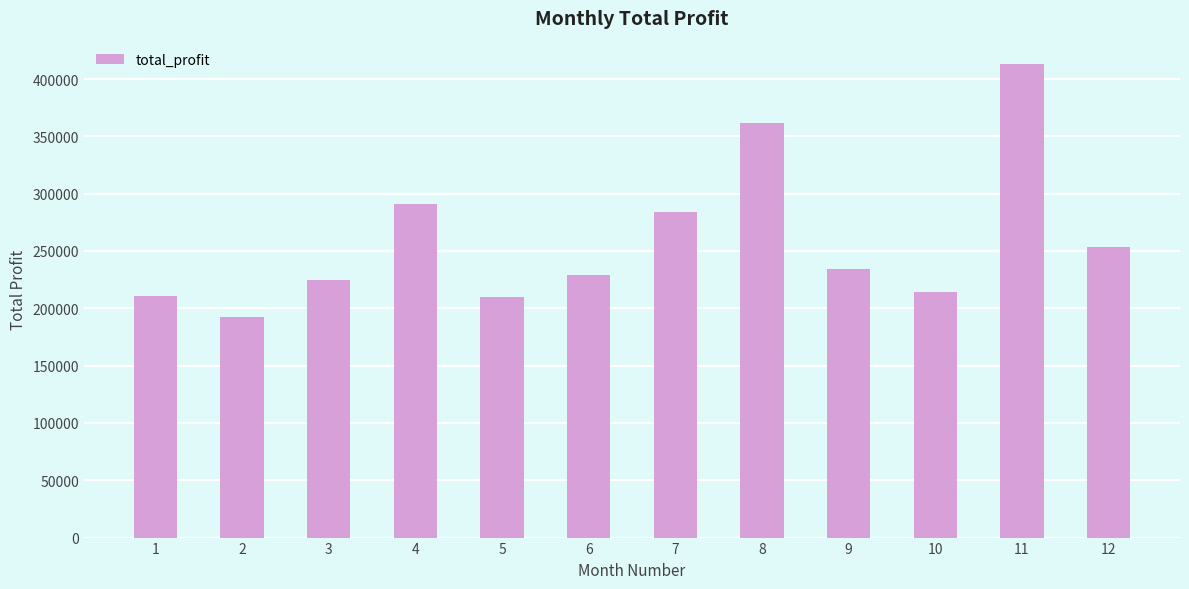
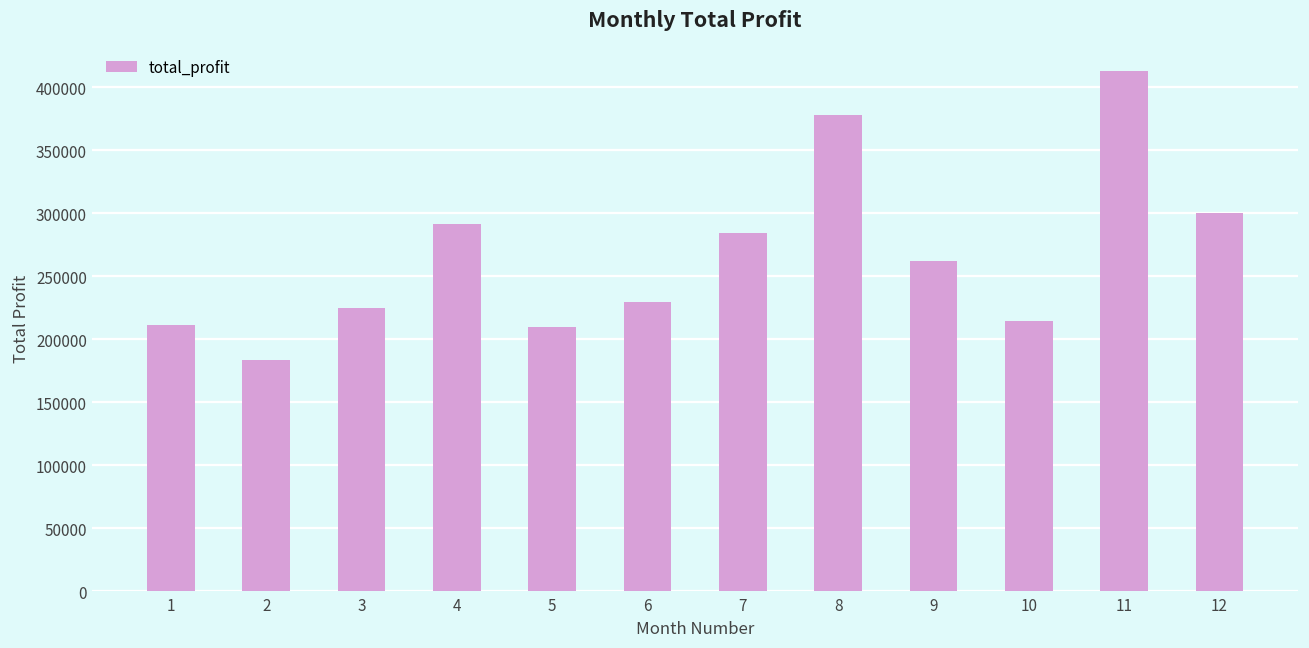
2: 193000 -> 183000
8: 361000 -> 377000
9: 234000 -> 262000
12: 253000 -> 300000
